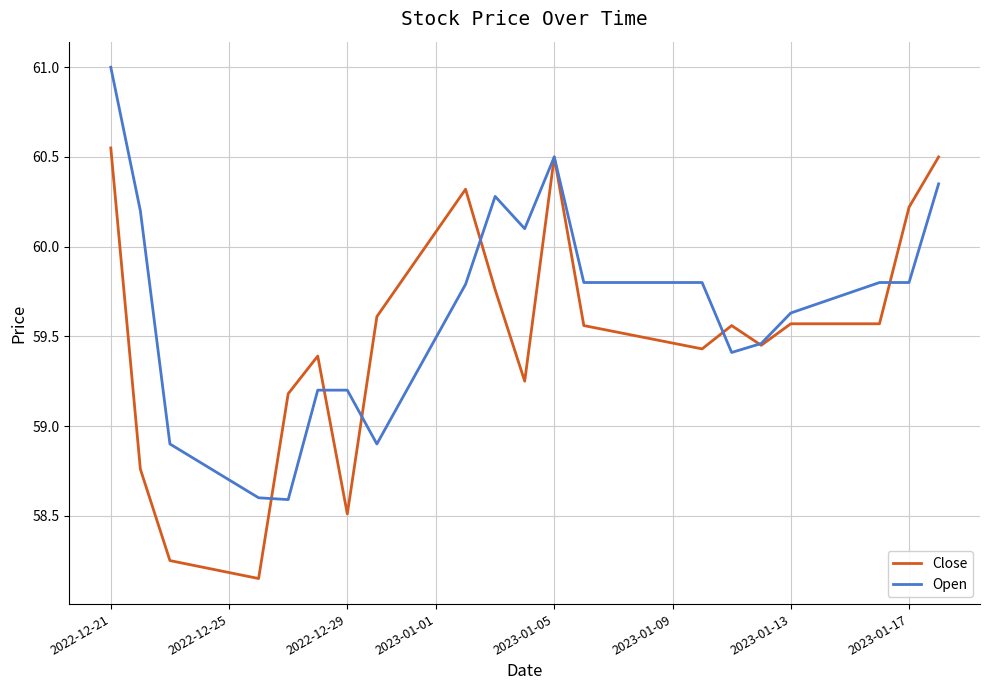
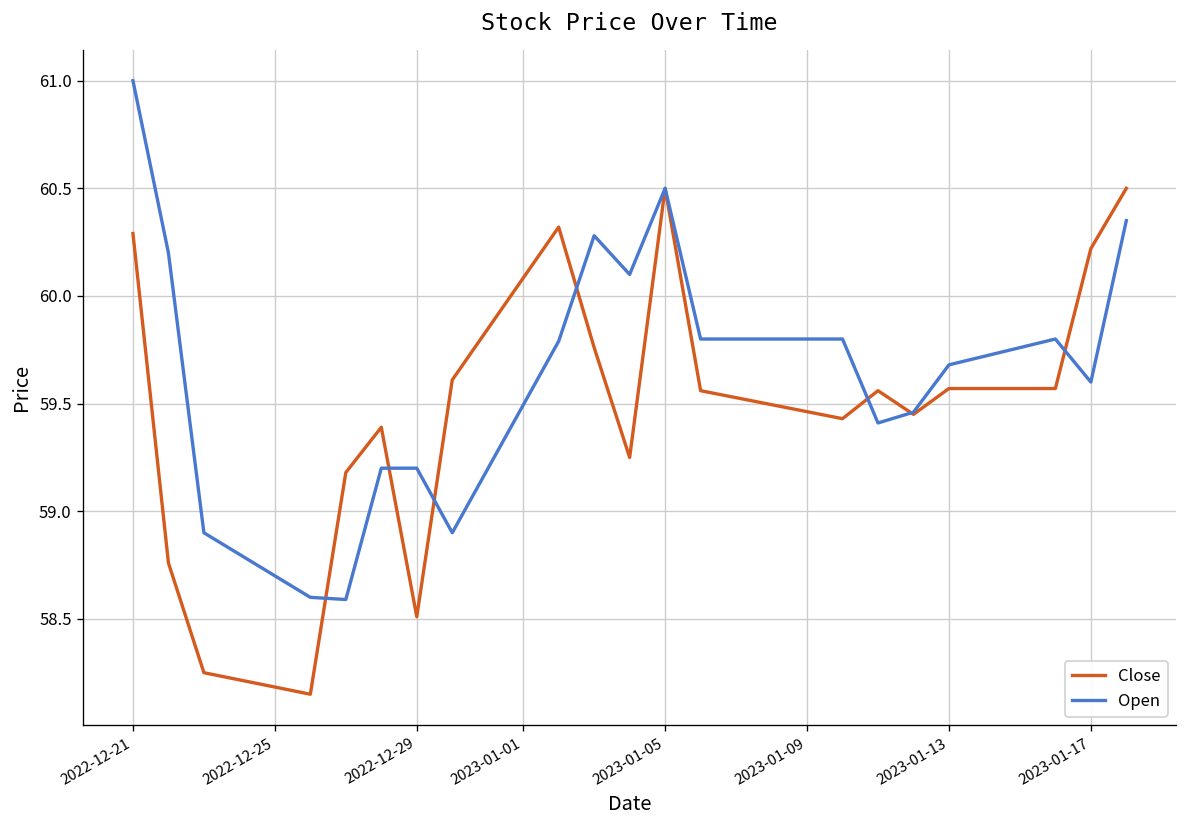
Close, 2022-12-21: 60.55 -> 60.29
Open, 2023-01-13: 59.63 -> 59.68
Open, 2023-01-17: 59.8 -> 59.6
